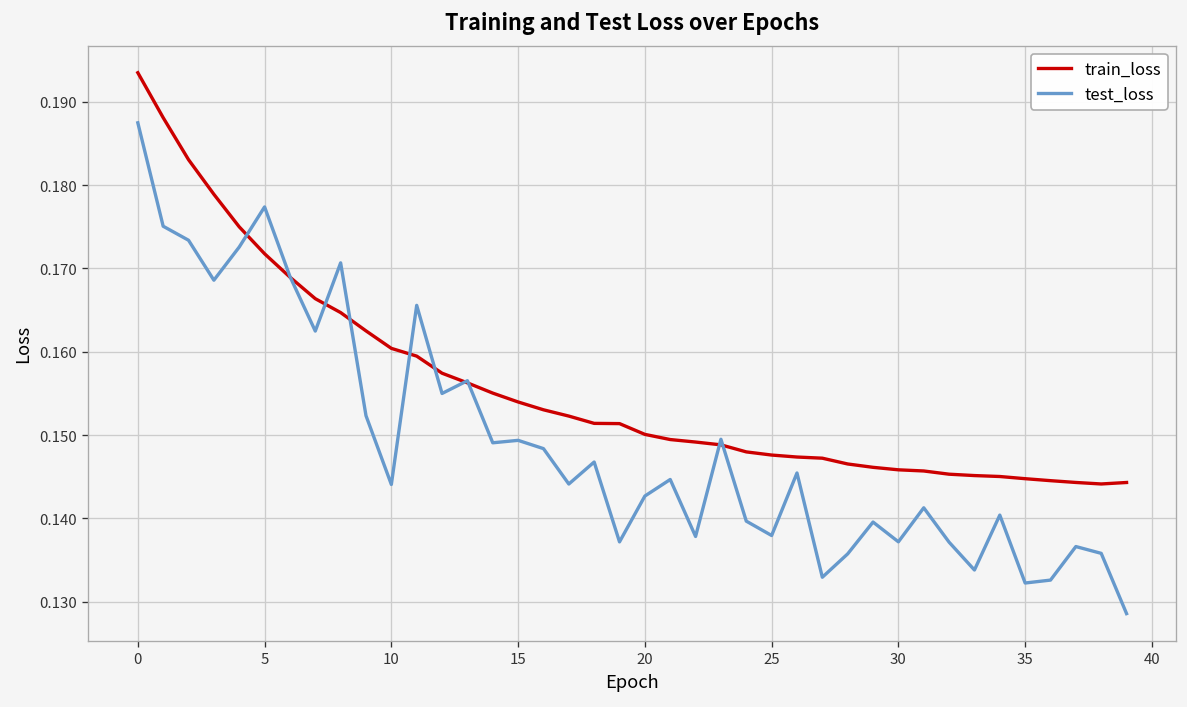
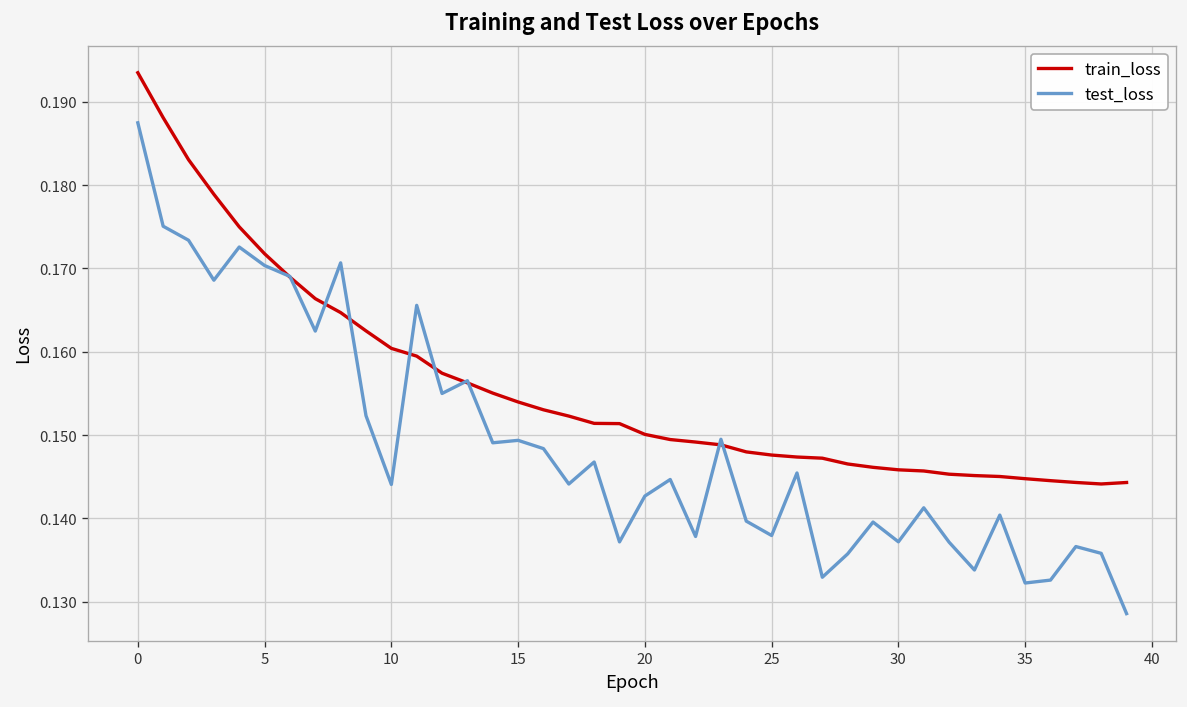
test_loss, 5: 0.177 -> 0.170
